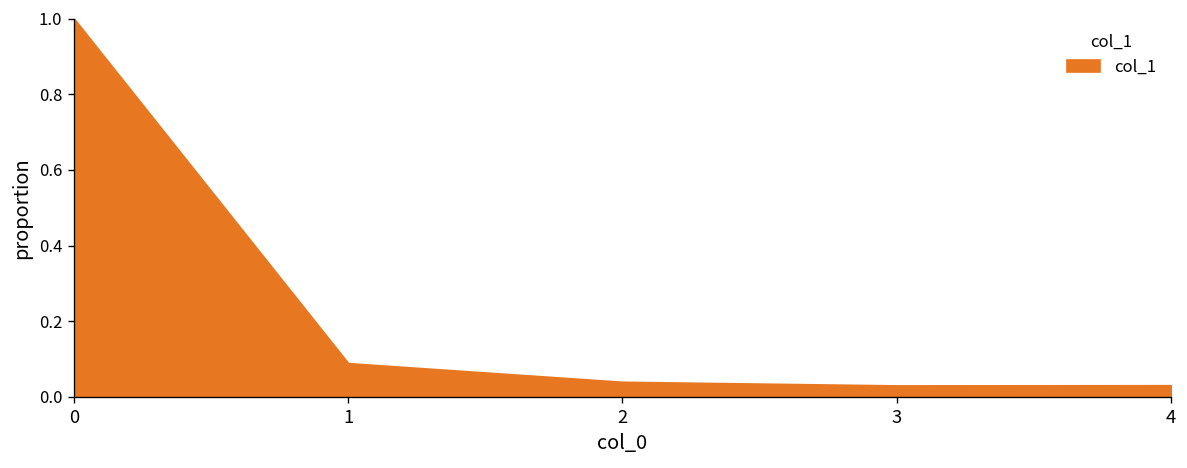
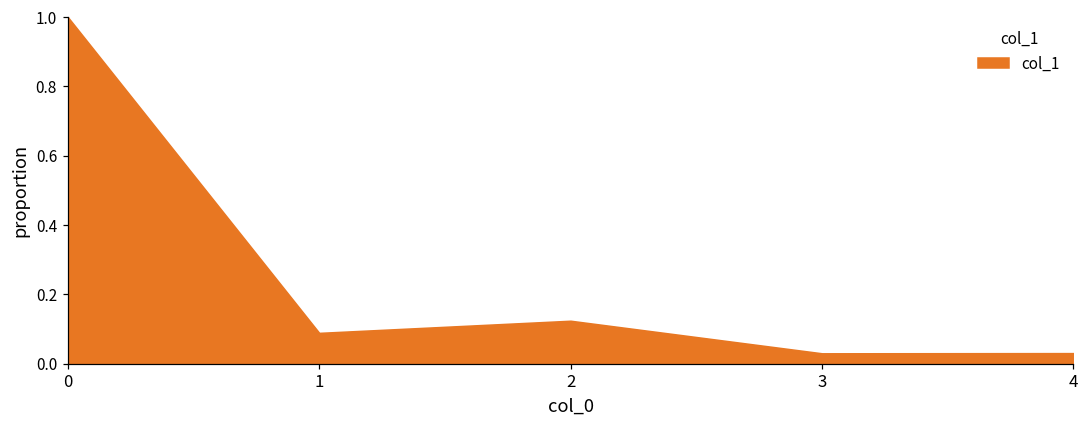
2: 0.04 -> 0.12
